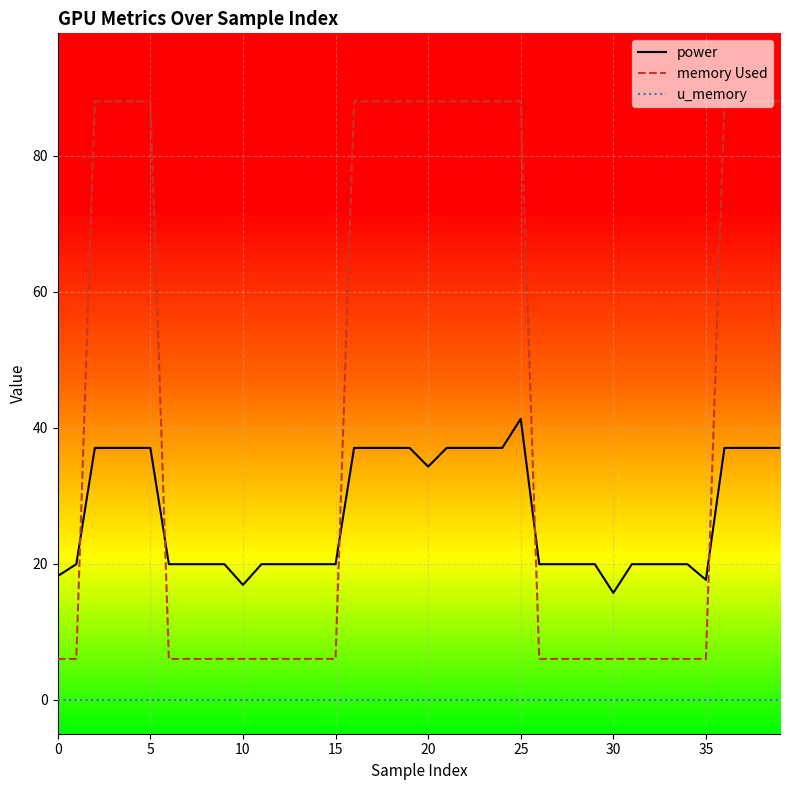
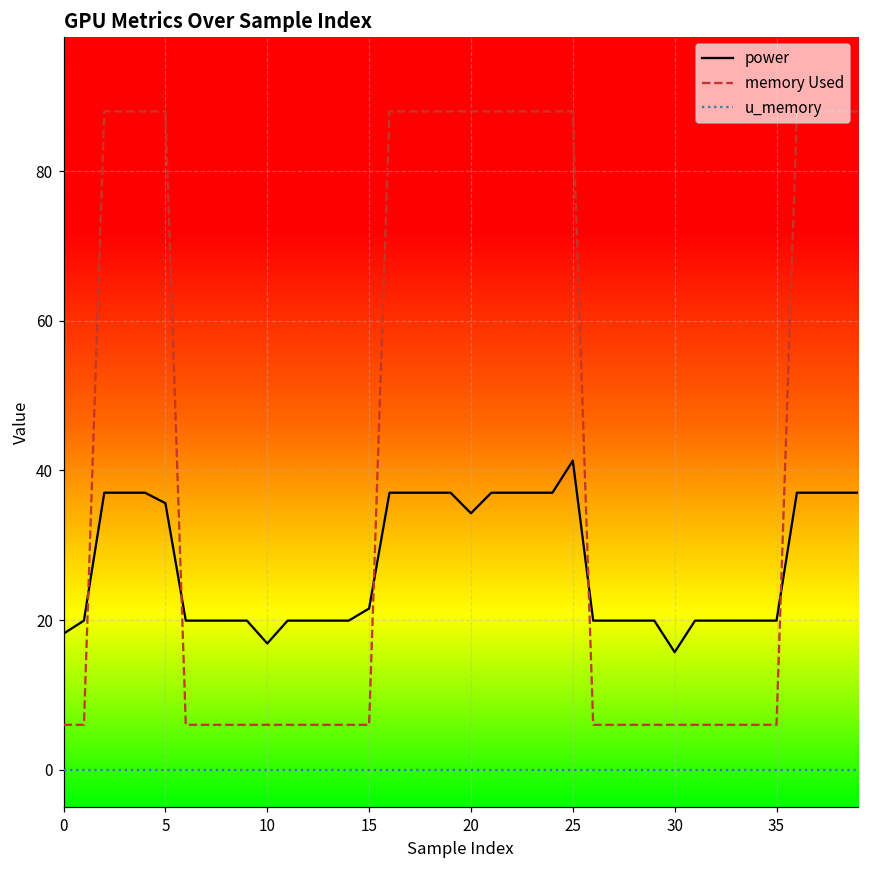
power, 5: 37 -> 36
power, 15: 20 -> 22
power, 35: 18 -> 20
